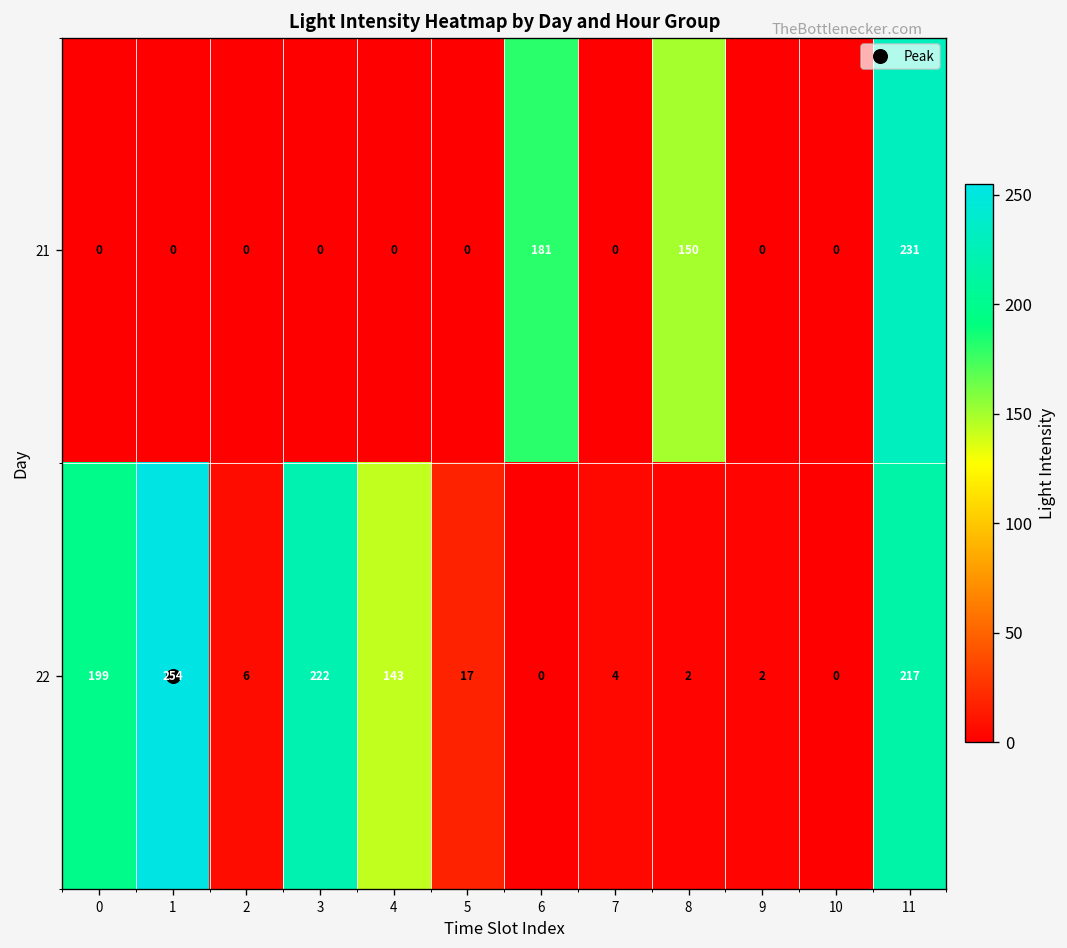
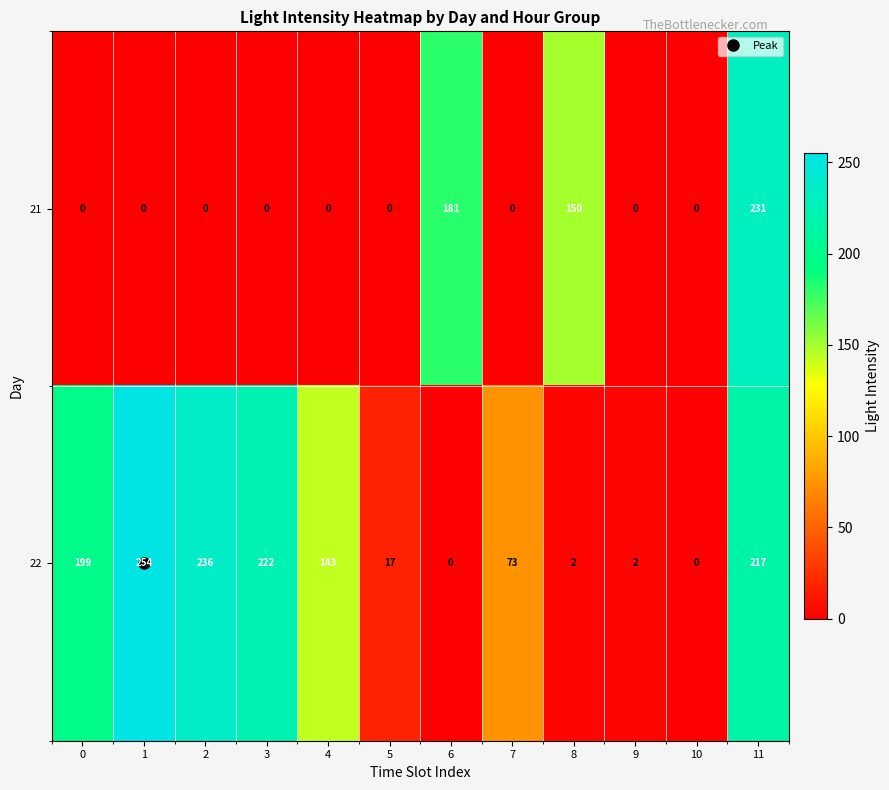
22, 2: 6 -> 236
22, 7: 4 -> 73
